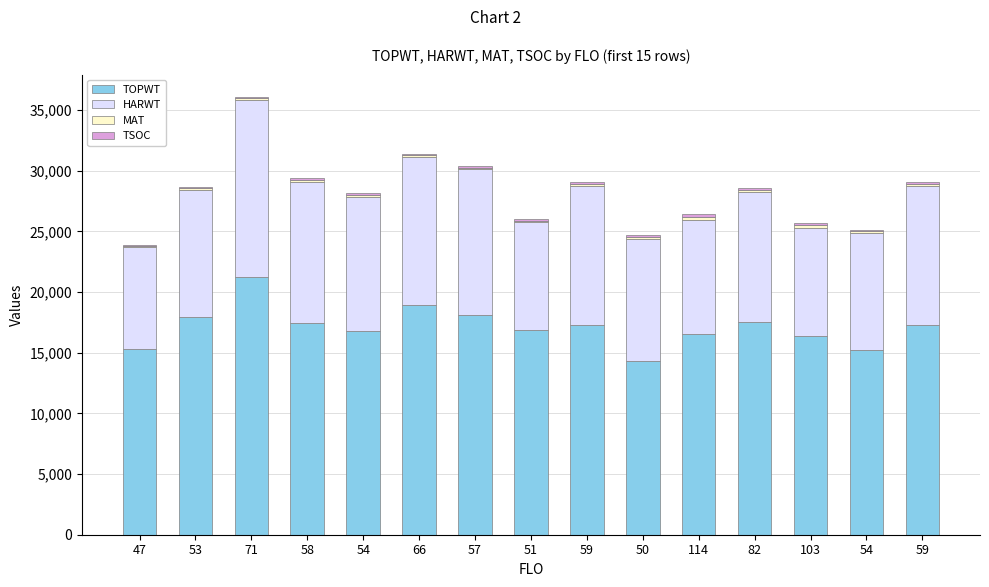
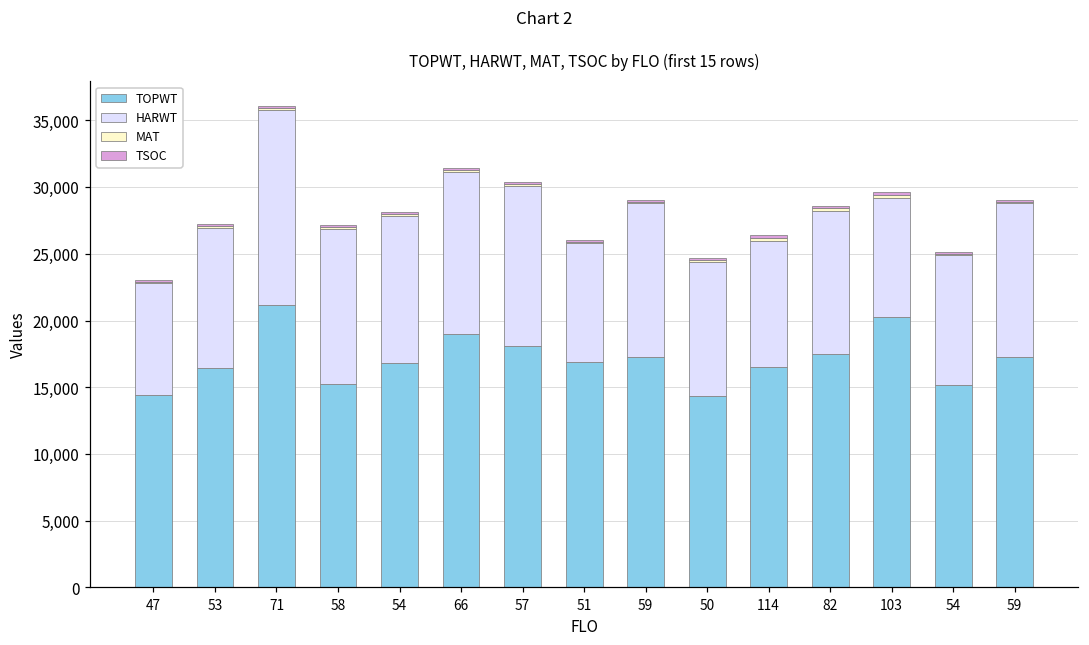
TOPWT, 47: 15,300 -> 14,400
TOPWT, 53: 17,900 -> 16,400
TOPWT, 58: 17,500 -> 15,300
TOPWT, 103: 16,400 -> 20,200
